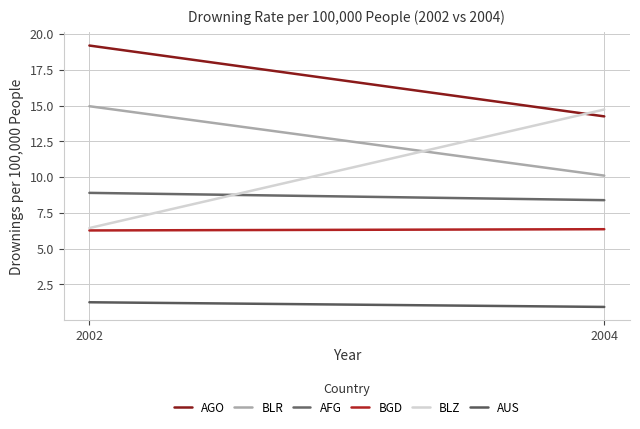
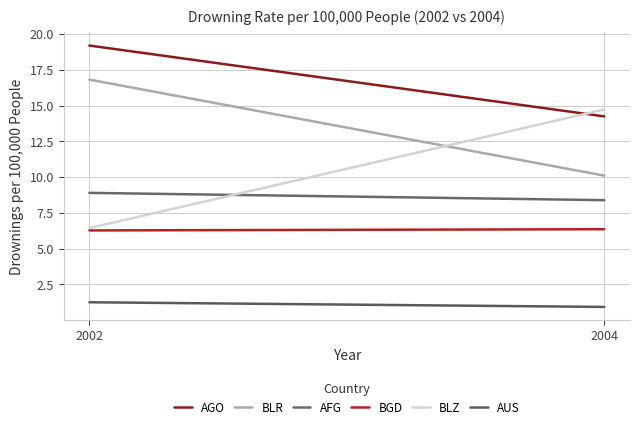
BLR, 2002: 15.0 -> 16.8
